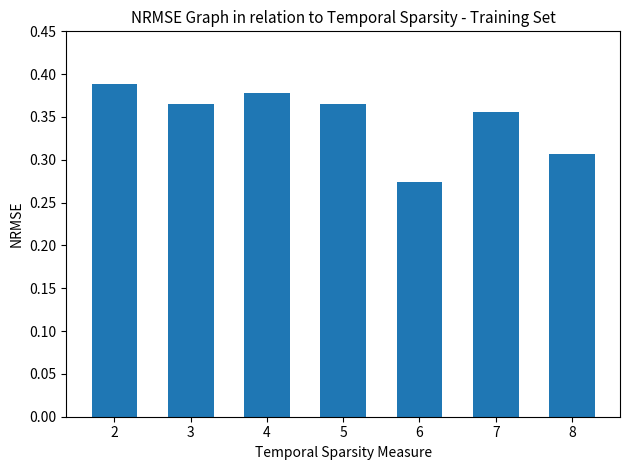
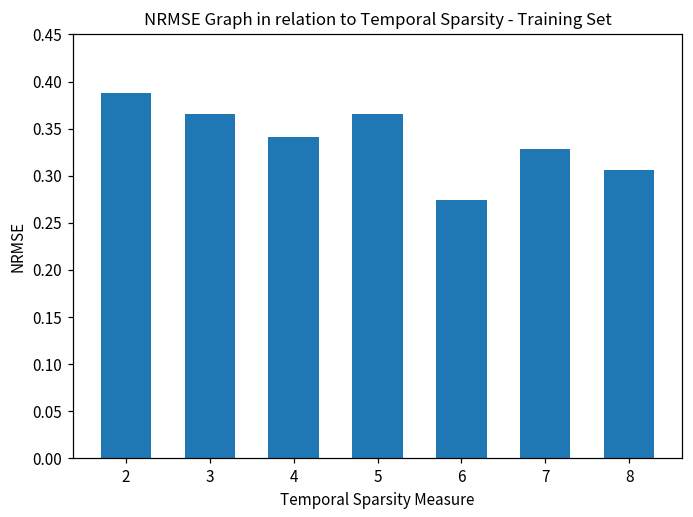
4: 0.38 -> 0.34
7: 0.36 -> 0.33
